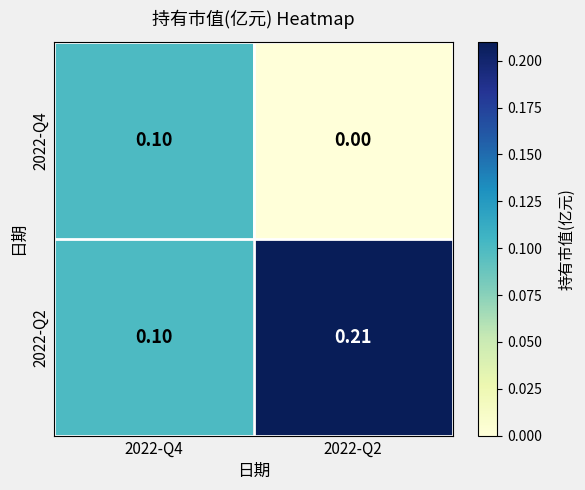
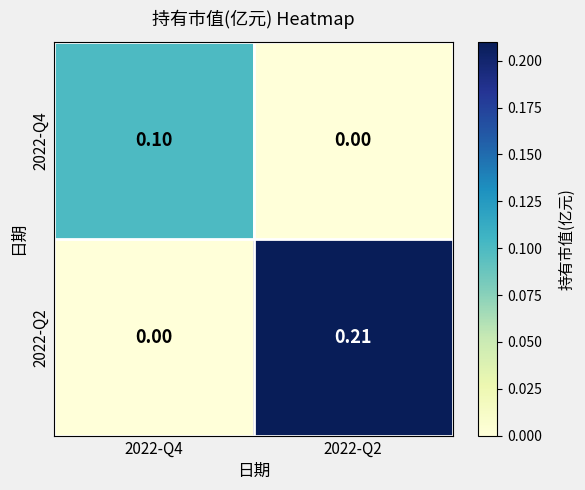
2022-Q2, 2022-Q4: 0.10 -> 0.00
